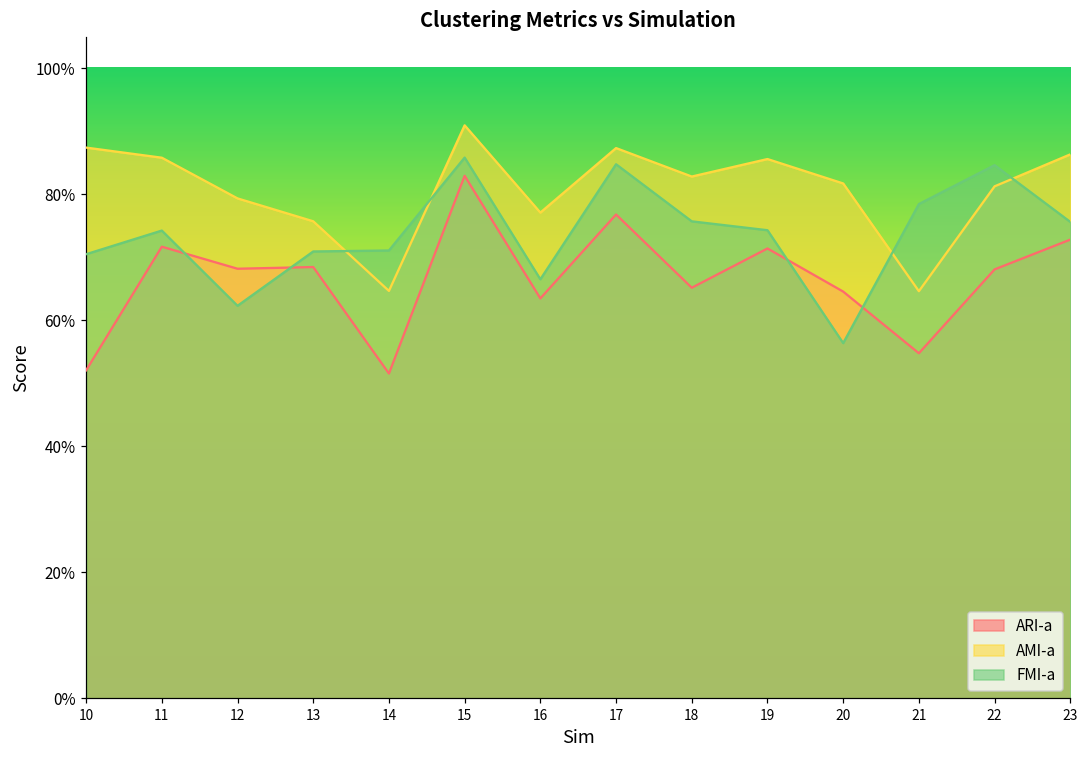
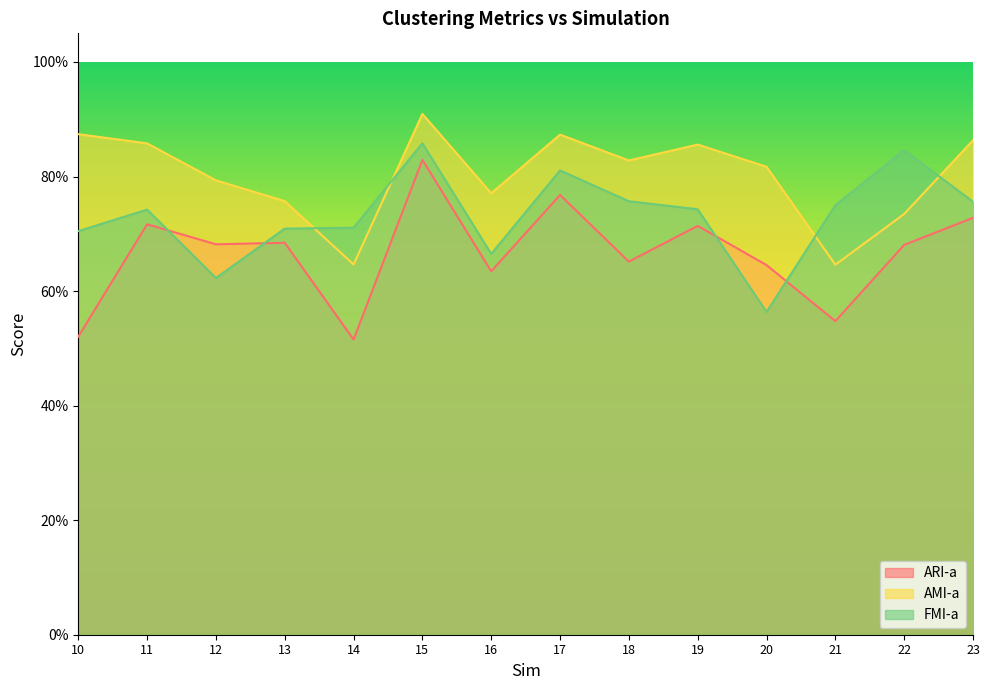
FMI-a, 17: 85% -> 81%
FMI-a, 21: 78% -> 75%
AMI-a, 22: 81% -> 73%
